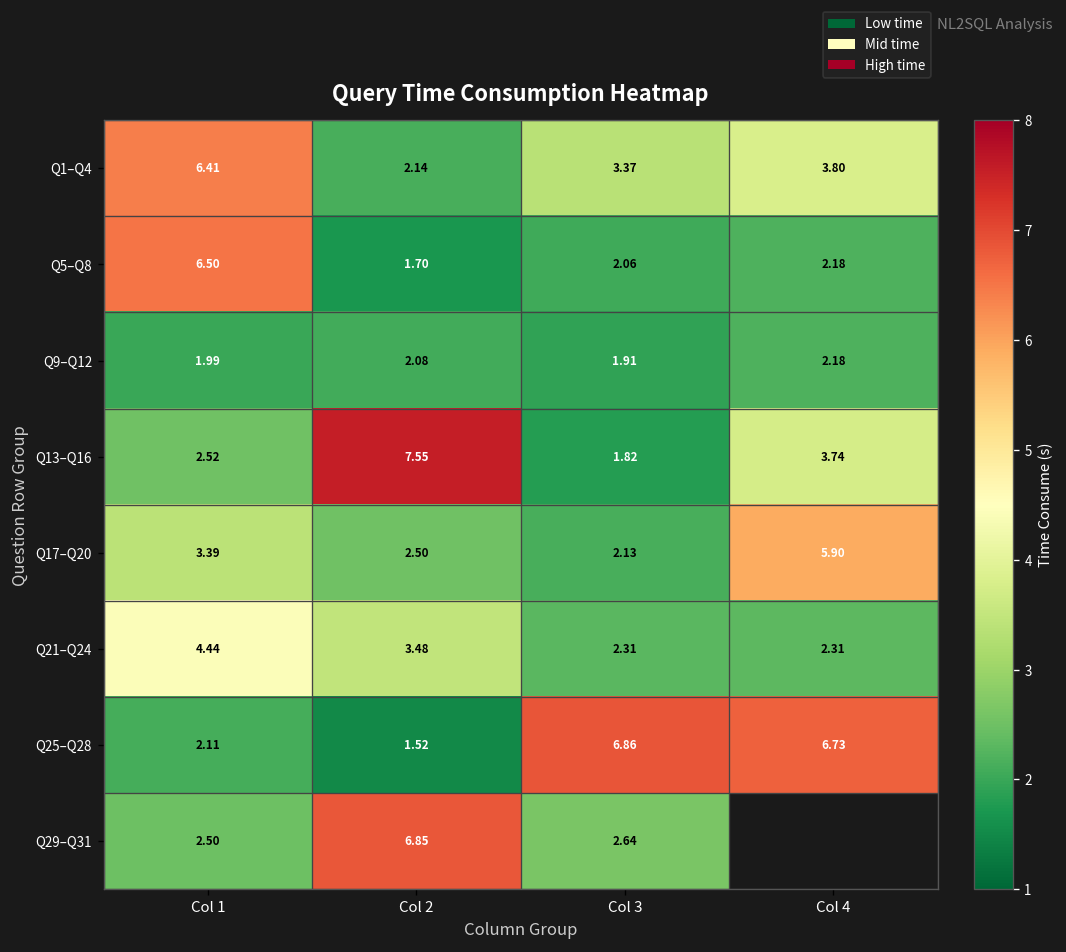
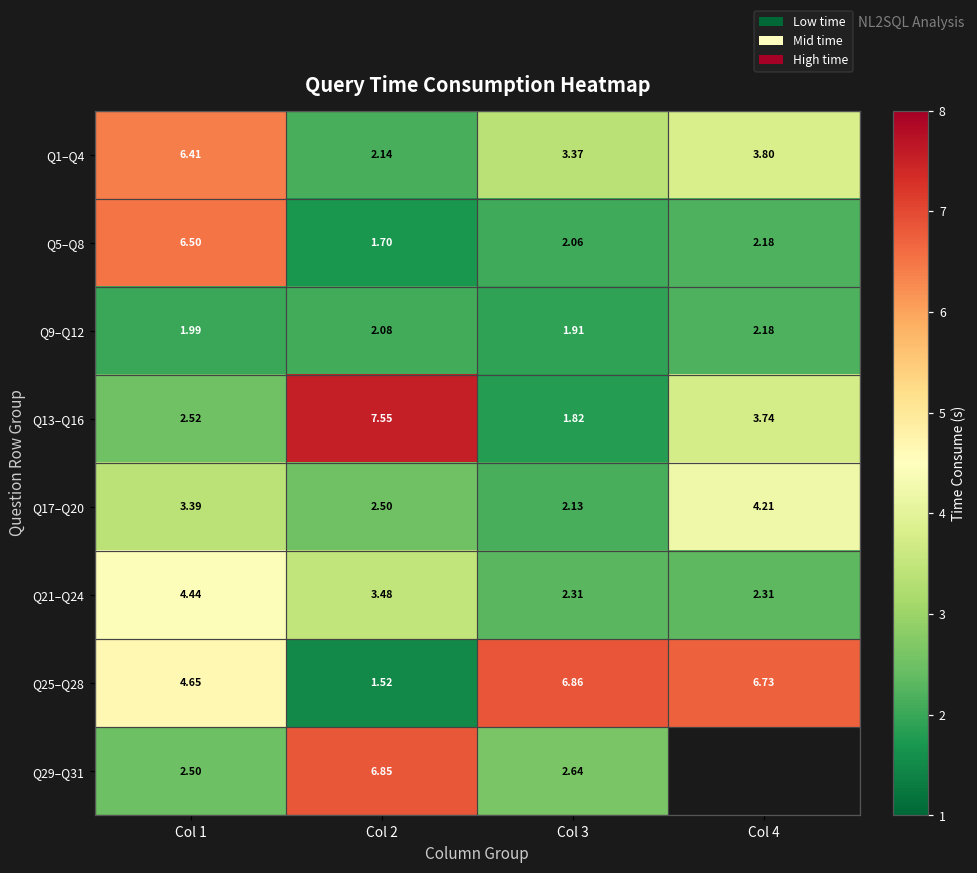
Q17–Q20, Col 4: 5.90 -> 4.21
Q25–Q28, Col 1: 2.11 -> 4.65
